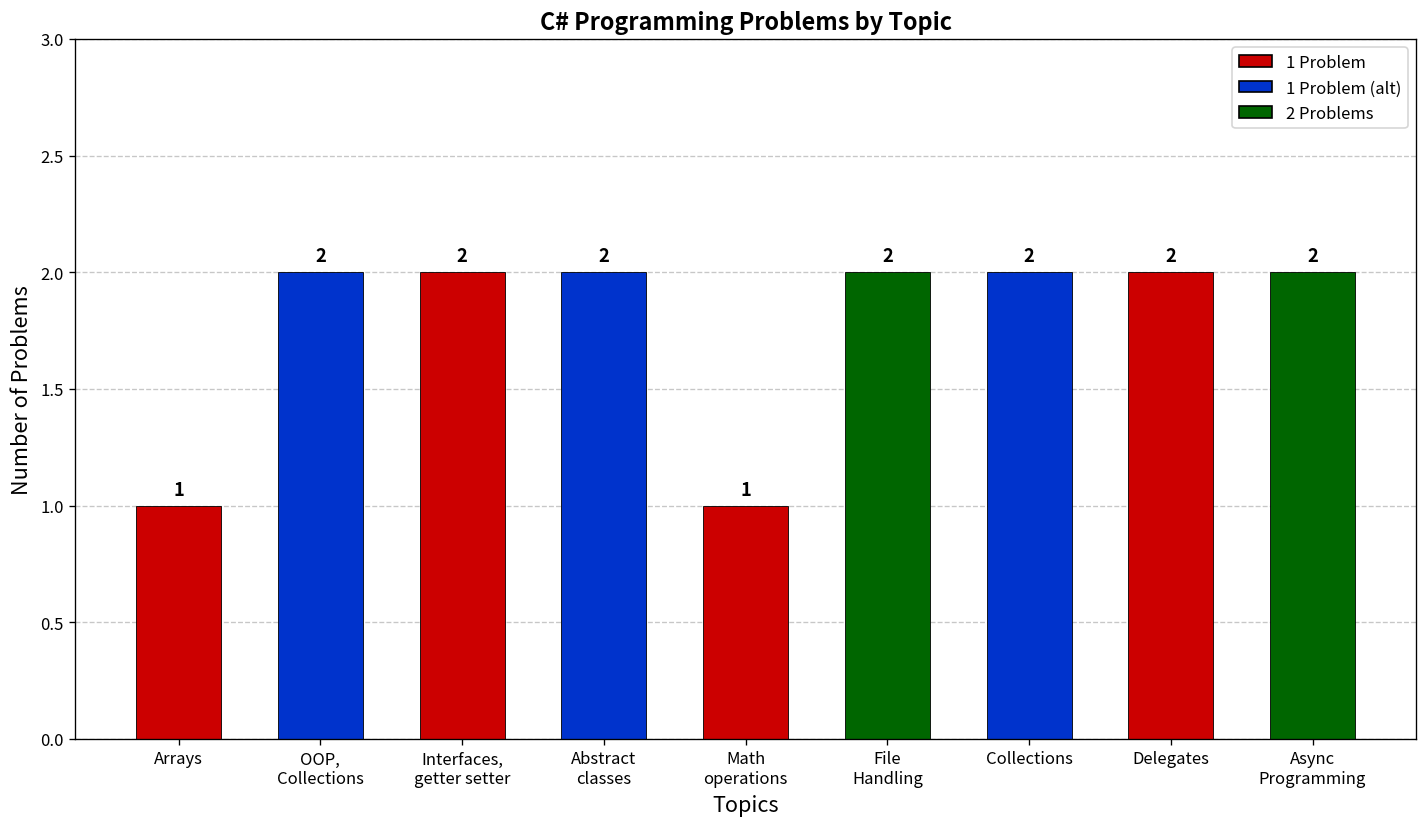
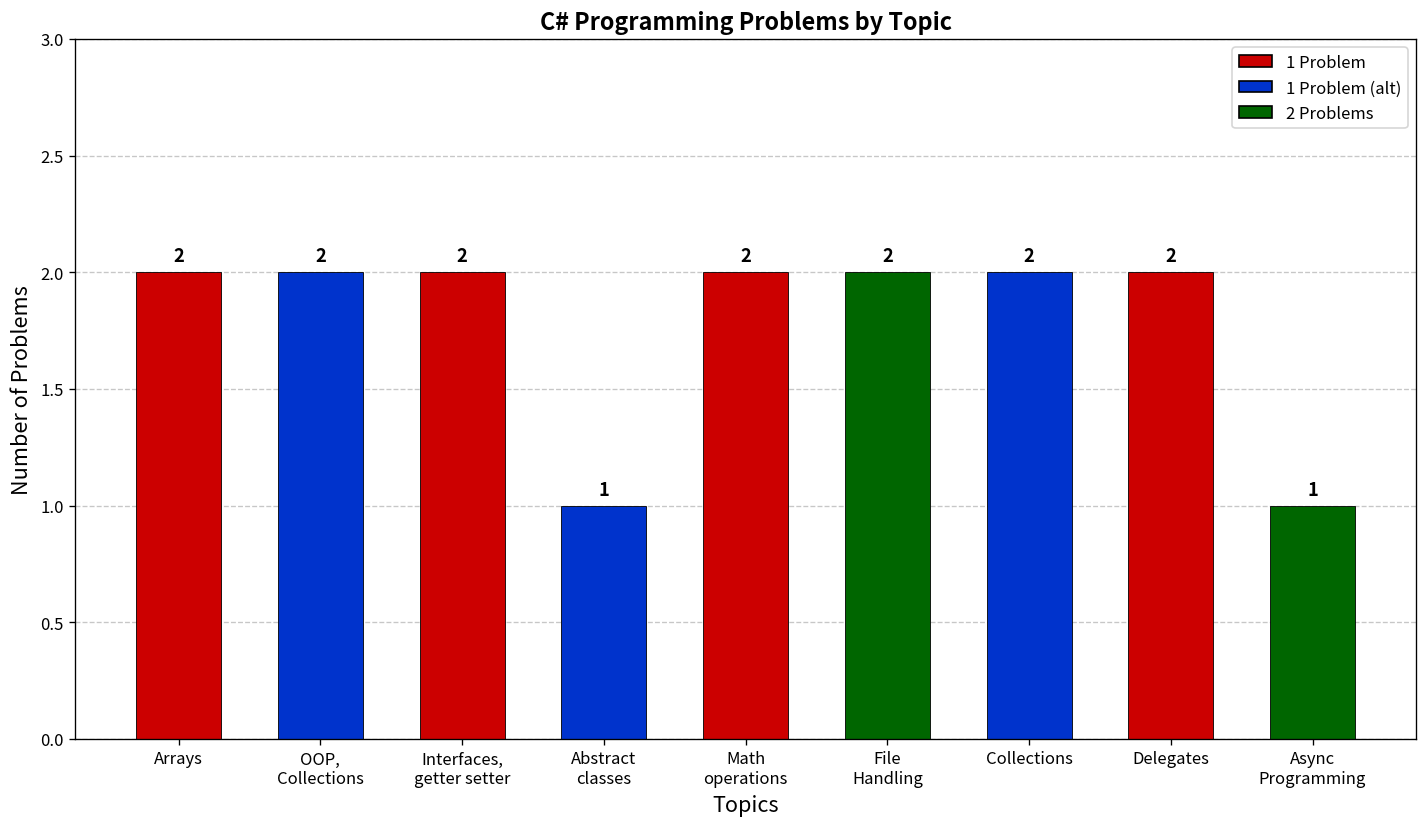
Arrays: 1 -> 2
Abstract classes: 2 -> 1
Math operations: 1 -> 2
Async Programming: 2 -> 1
